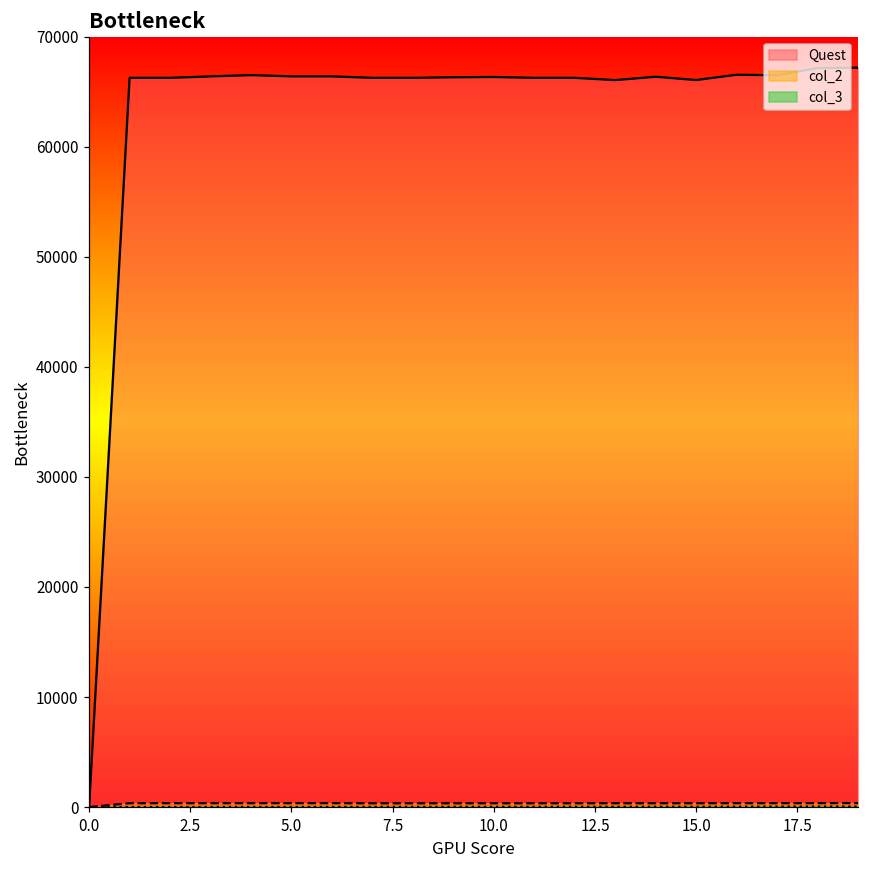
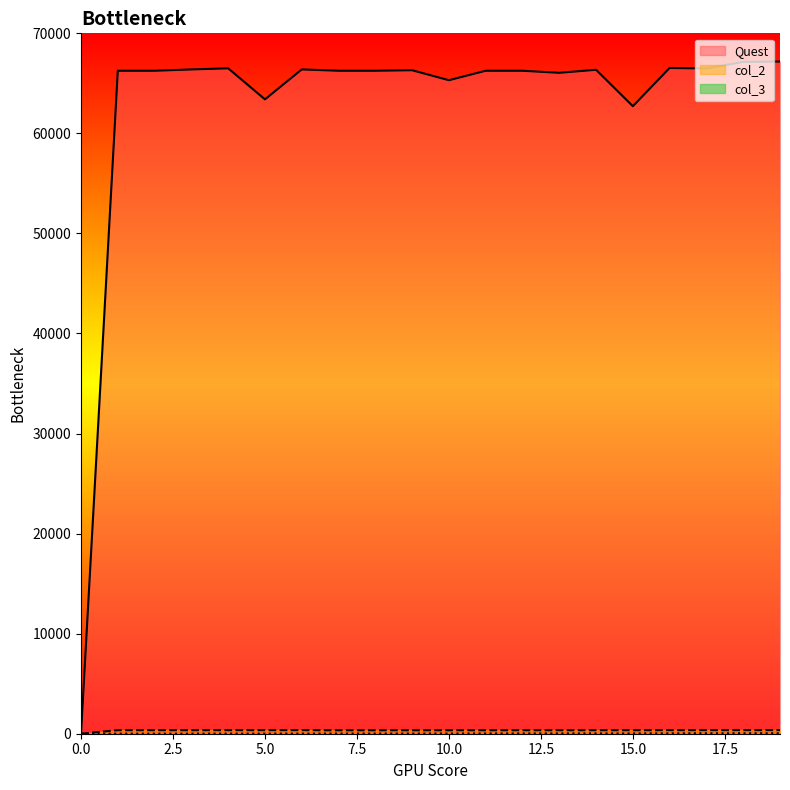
Quest, 5.0: 66400 -> 63400
Quest, 10.0: 66300 -> 65300
Quest, 15.0: 66100 -> 62700
